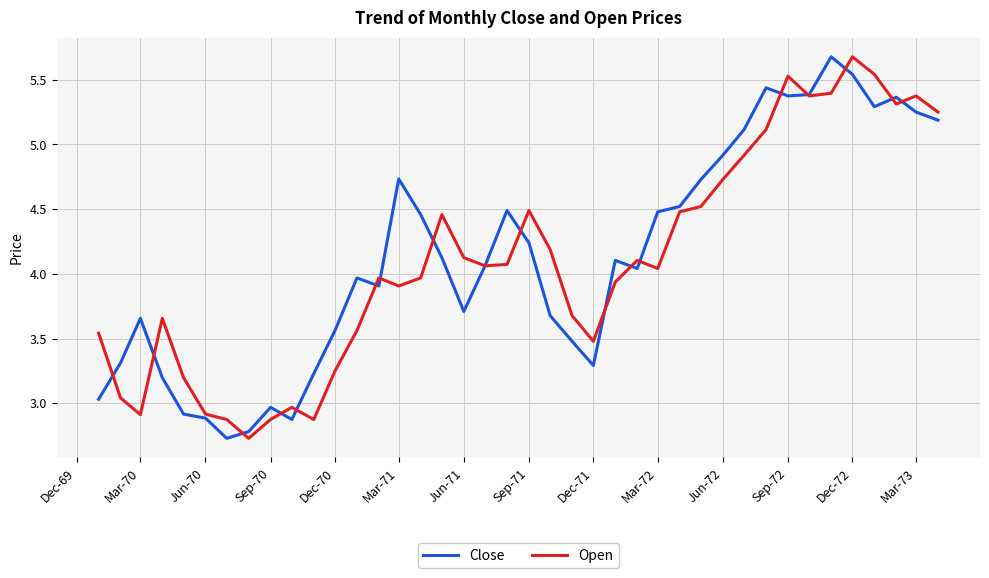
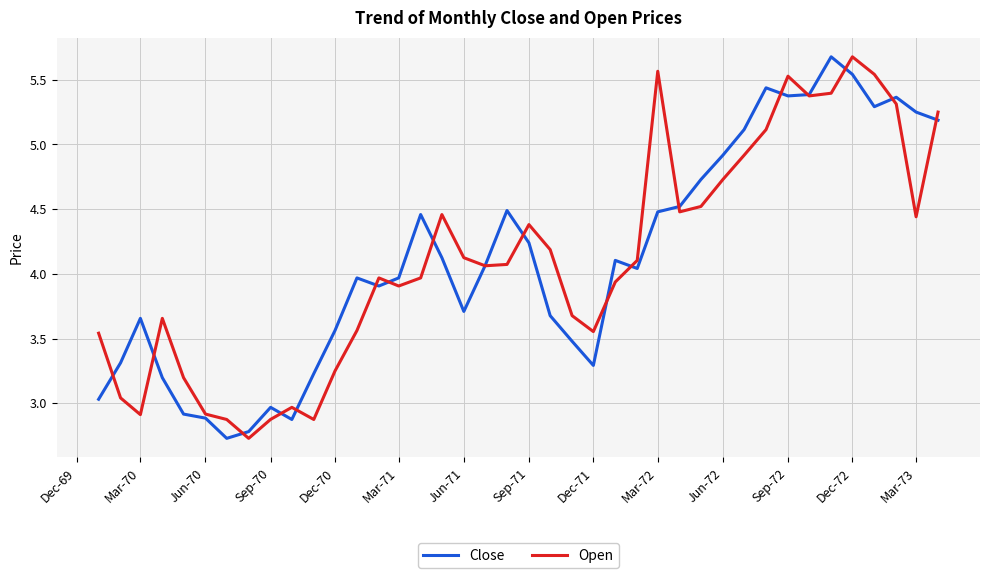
Close, Mar-71: 4.73 -> 3.97
Open, Sep-71: 4.49 -> 4.38
Open, Dec-71: 3.48 -> 3.55
Open, Mar-72: 4.04 -> 5.57
Open, Mar-73: 5.38 -> 4.44
